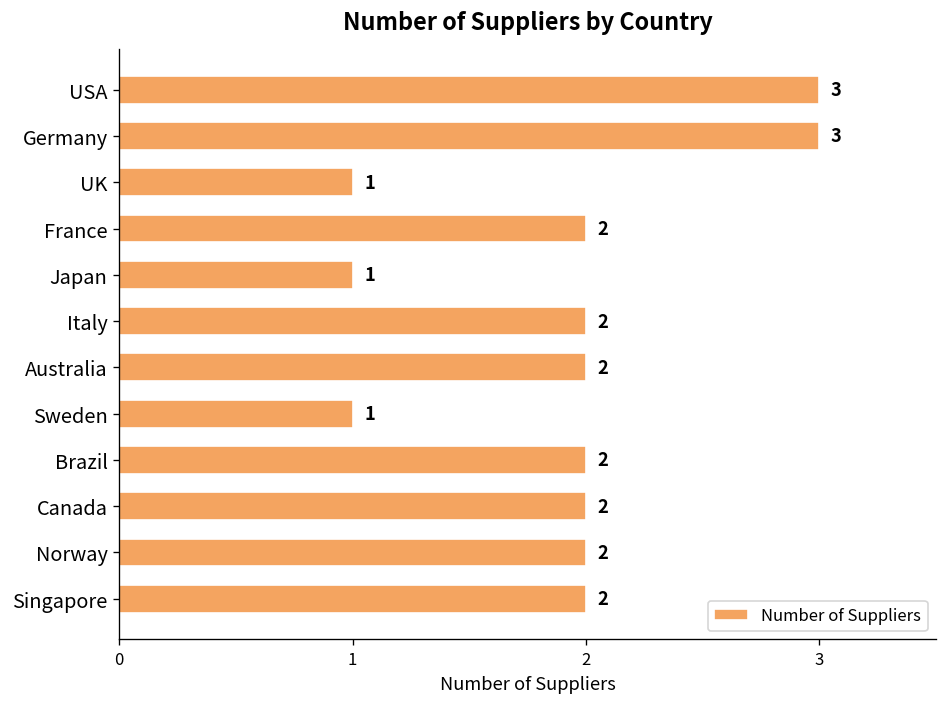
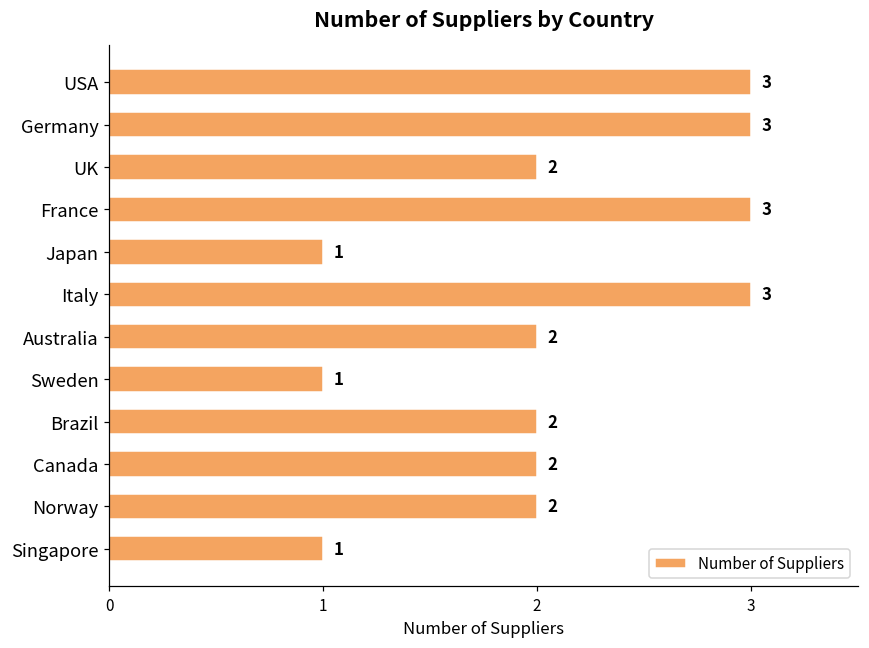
UK: 1 -> 2
France: 2 -> 3
Italy: 2 -> 3
Singapore: 2 -> 1
